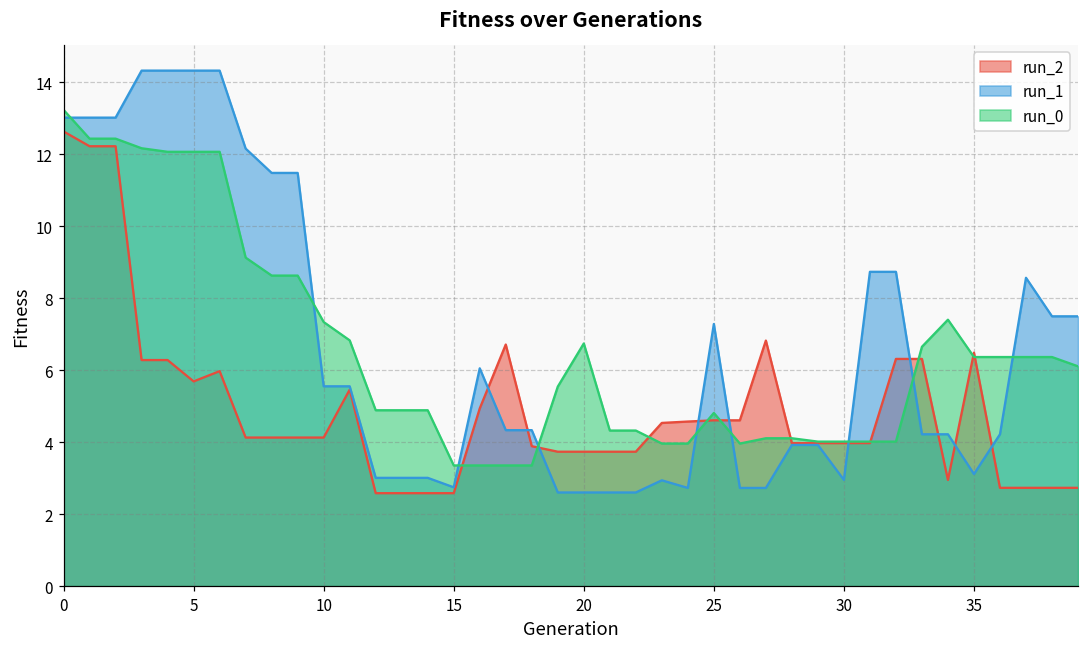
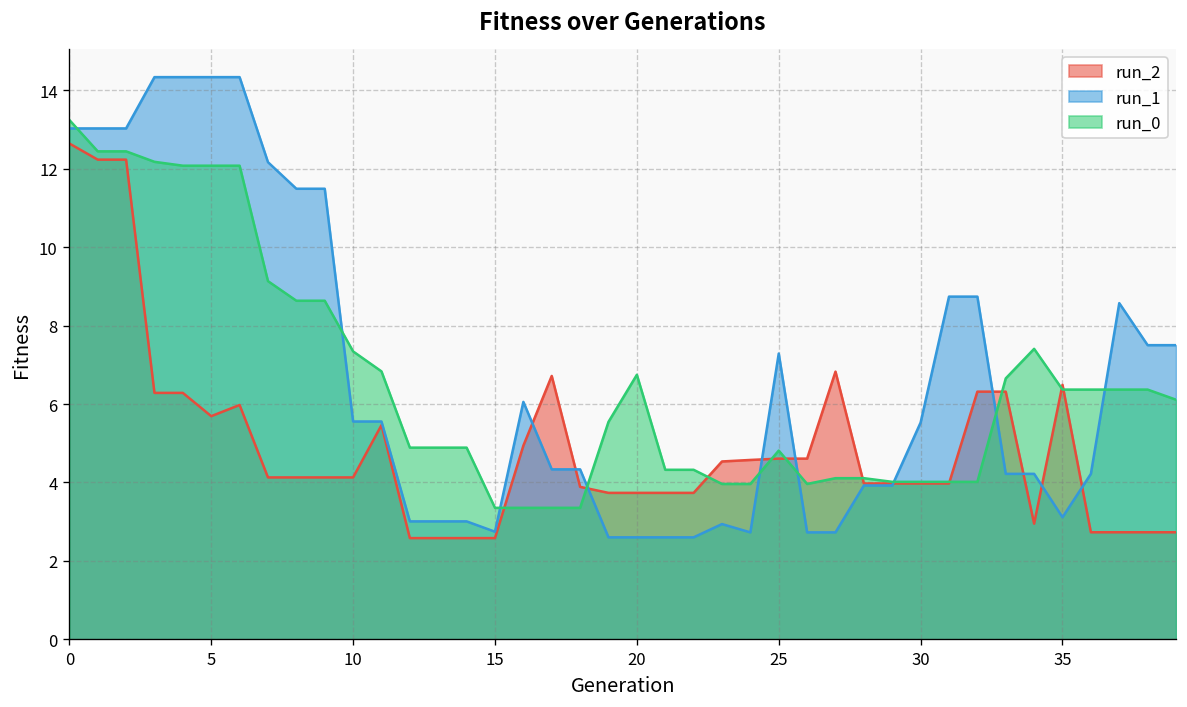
run_1, 30: 3.0 -> 5.5
